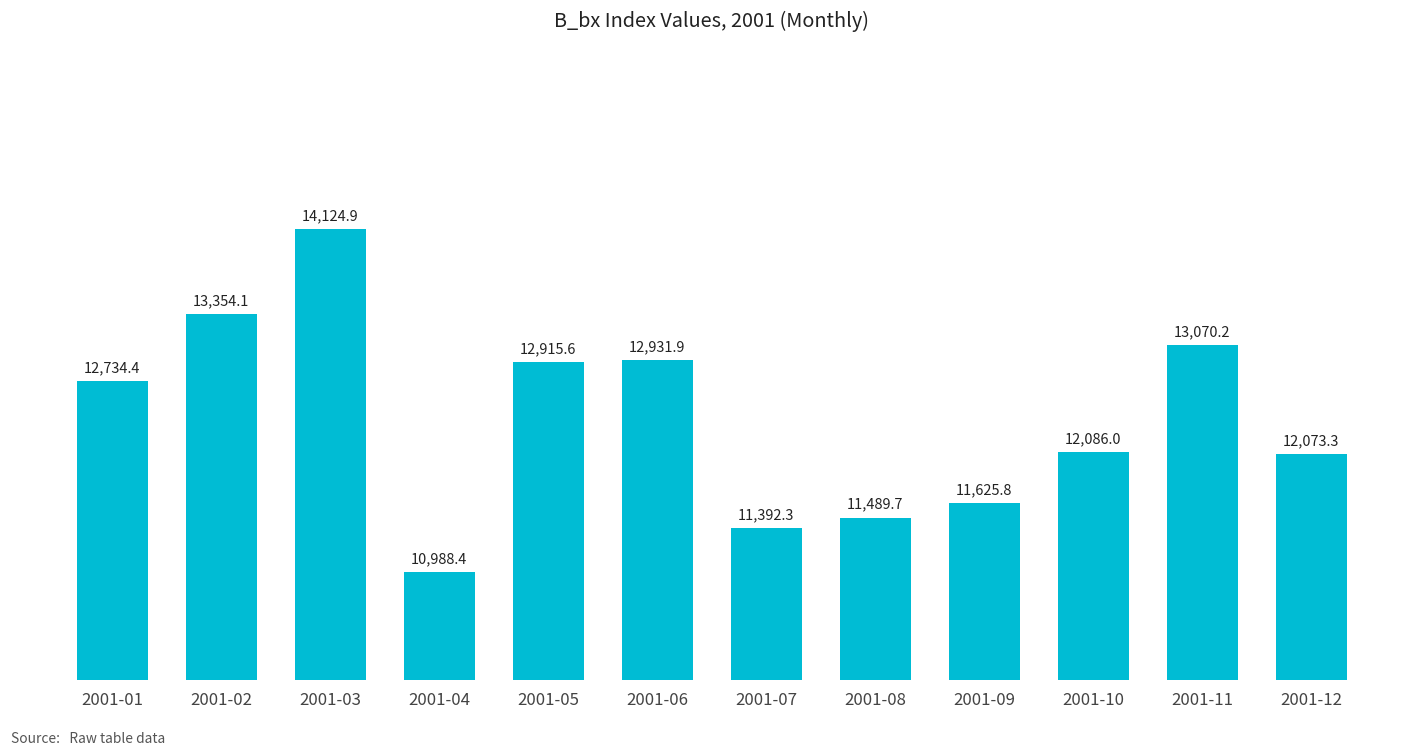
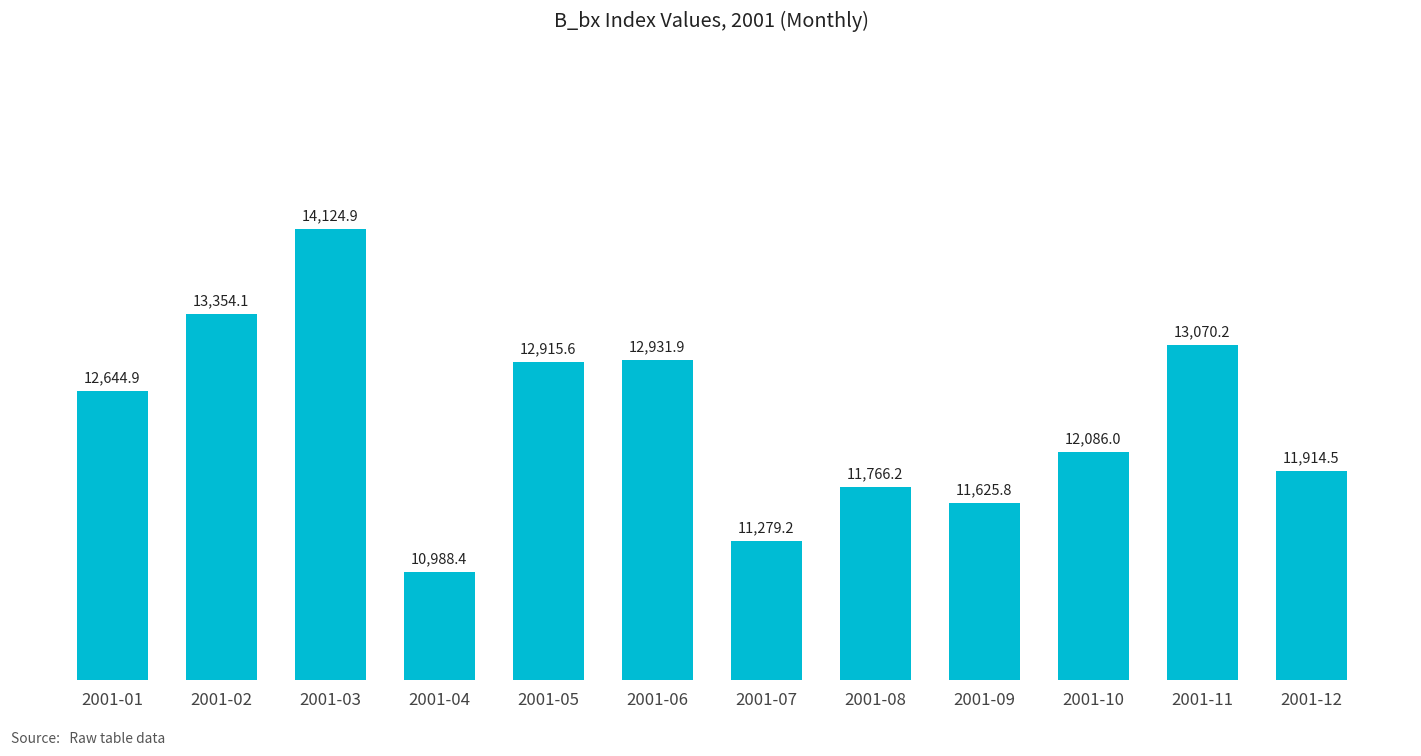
2001-01: 12,734.4 -> 12,644.9
2001-07: 11,392.3 -> 11,279.2
2001-08: 11,489.7 -> 11,766.2
2001-12: 12,073.3 -> 11,914.5
